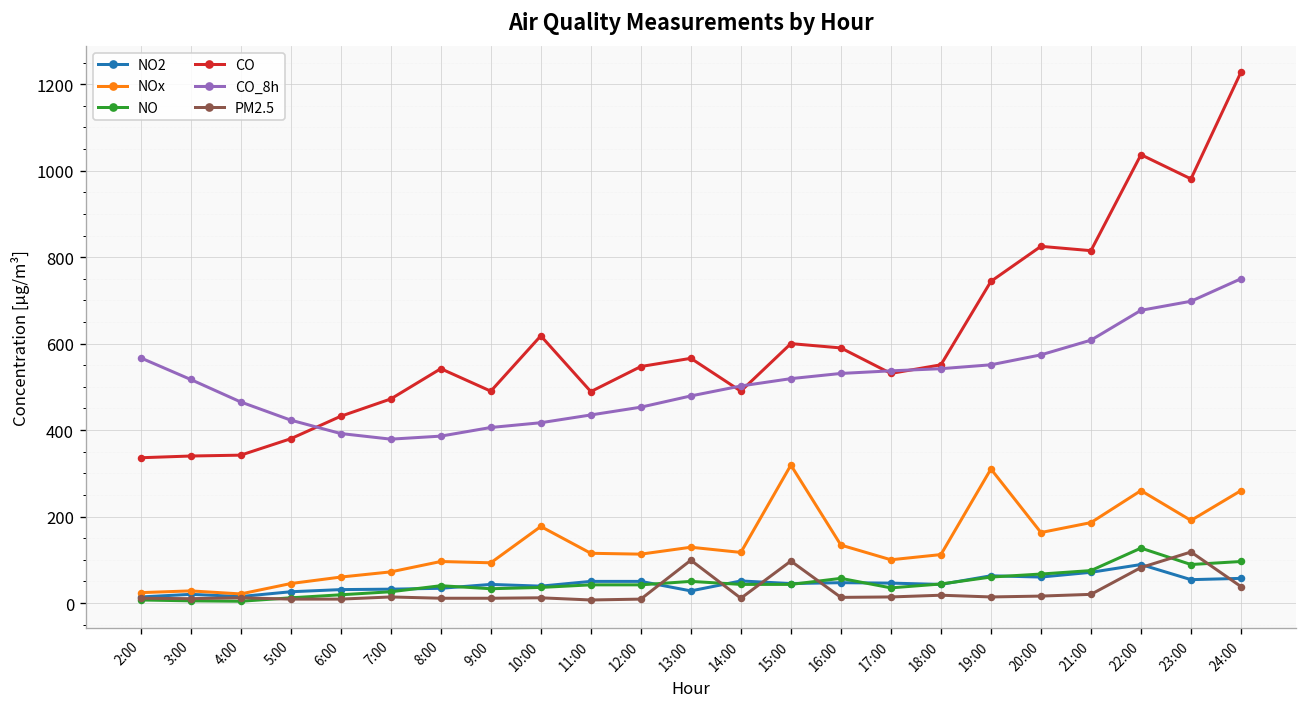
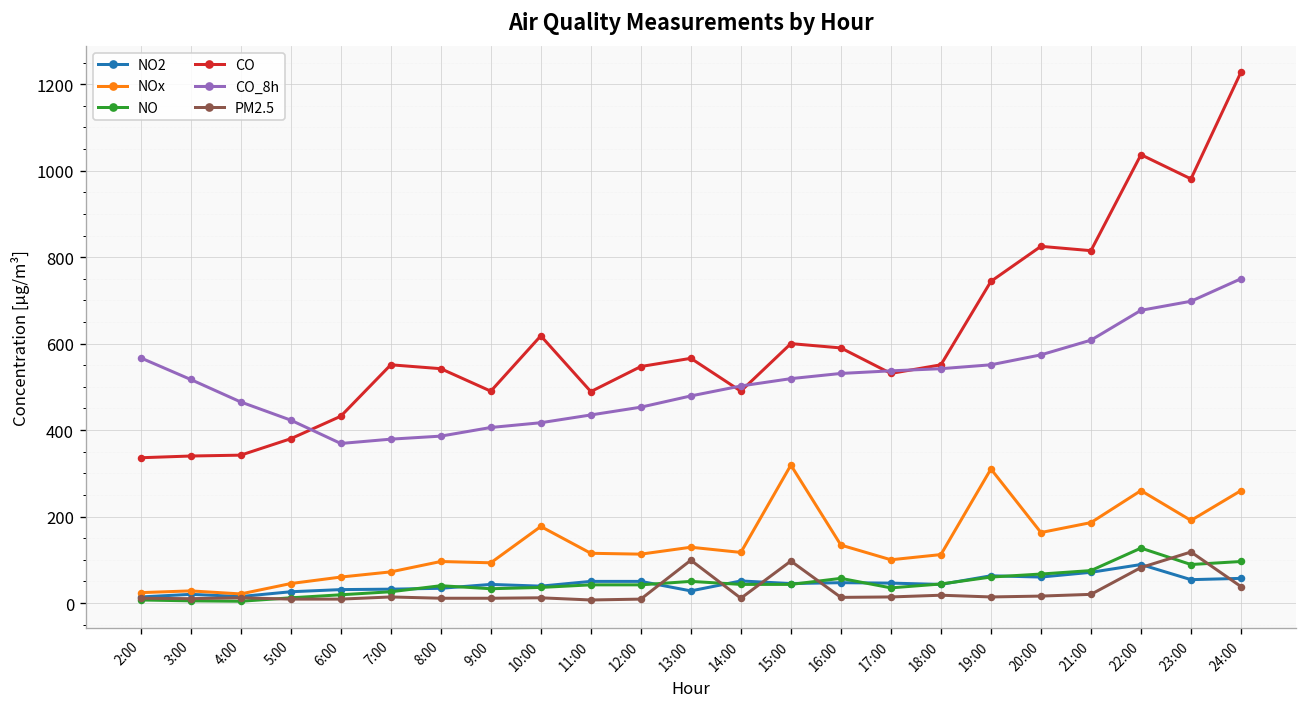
CO_8h, 6:00: 390 -> 370
CO, 7:00: 470 -> 550
